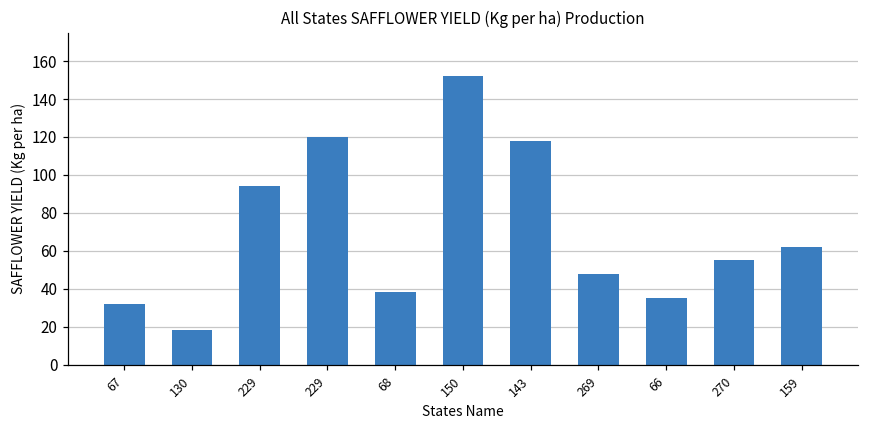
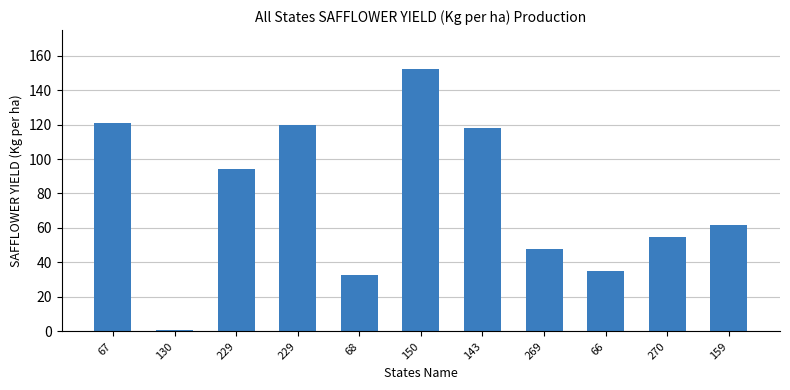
67: 32 -> 121
130: 18 -> 1
68: 38 -> 33
